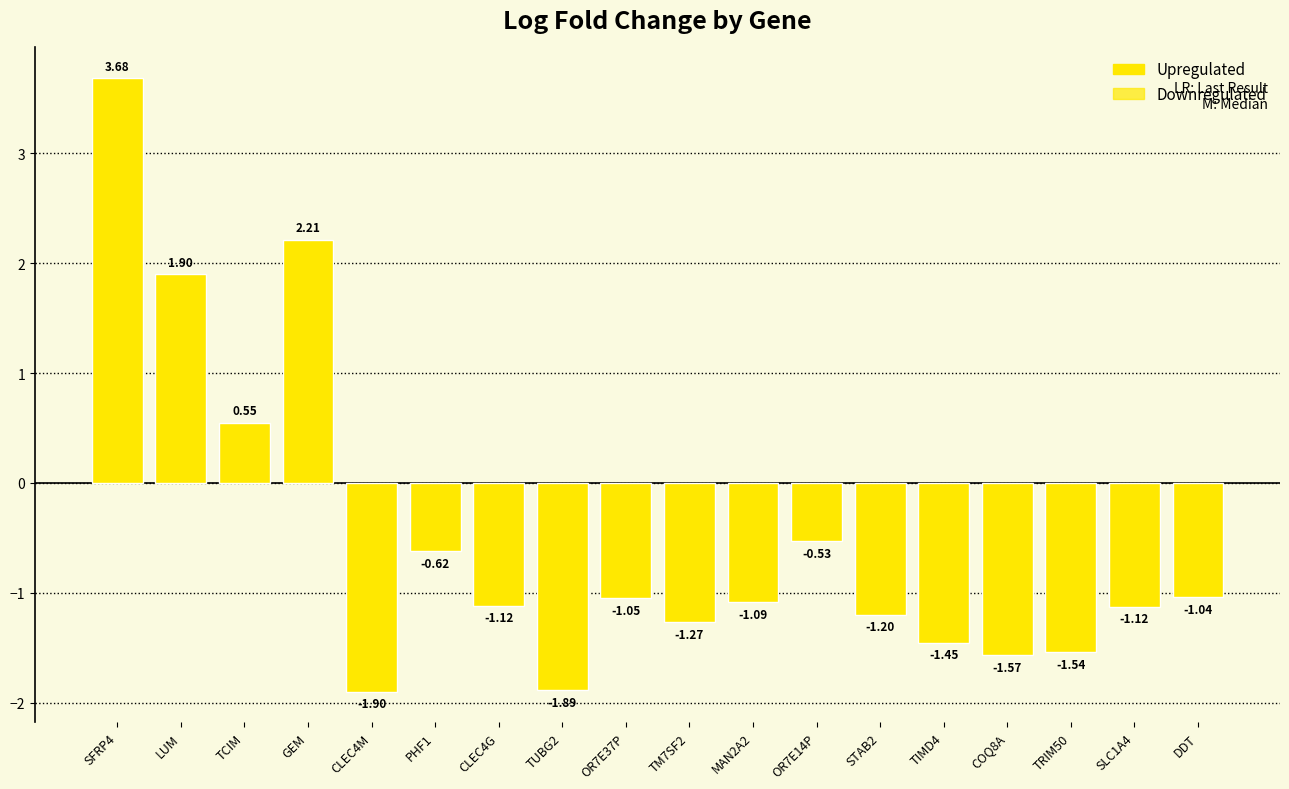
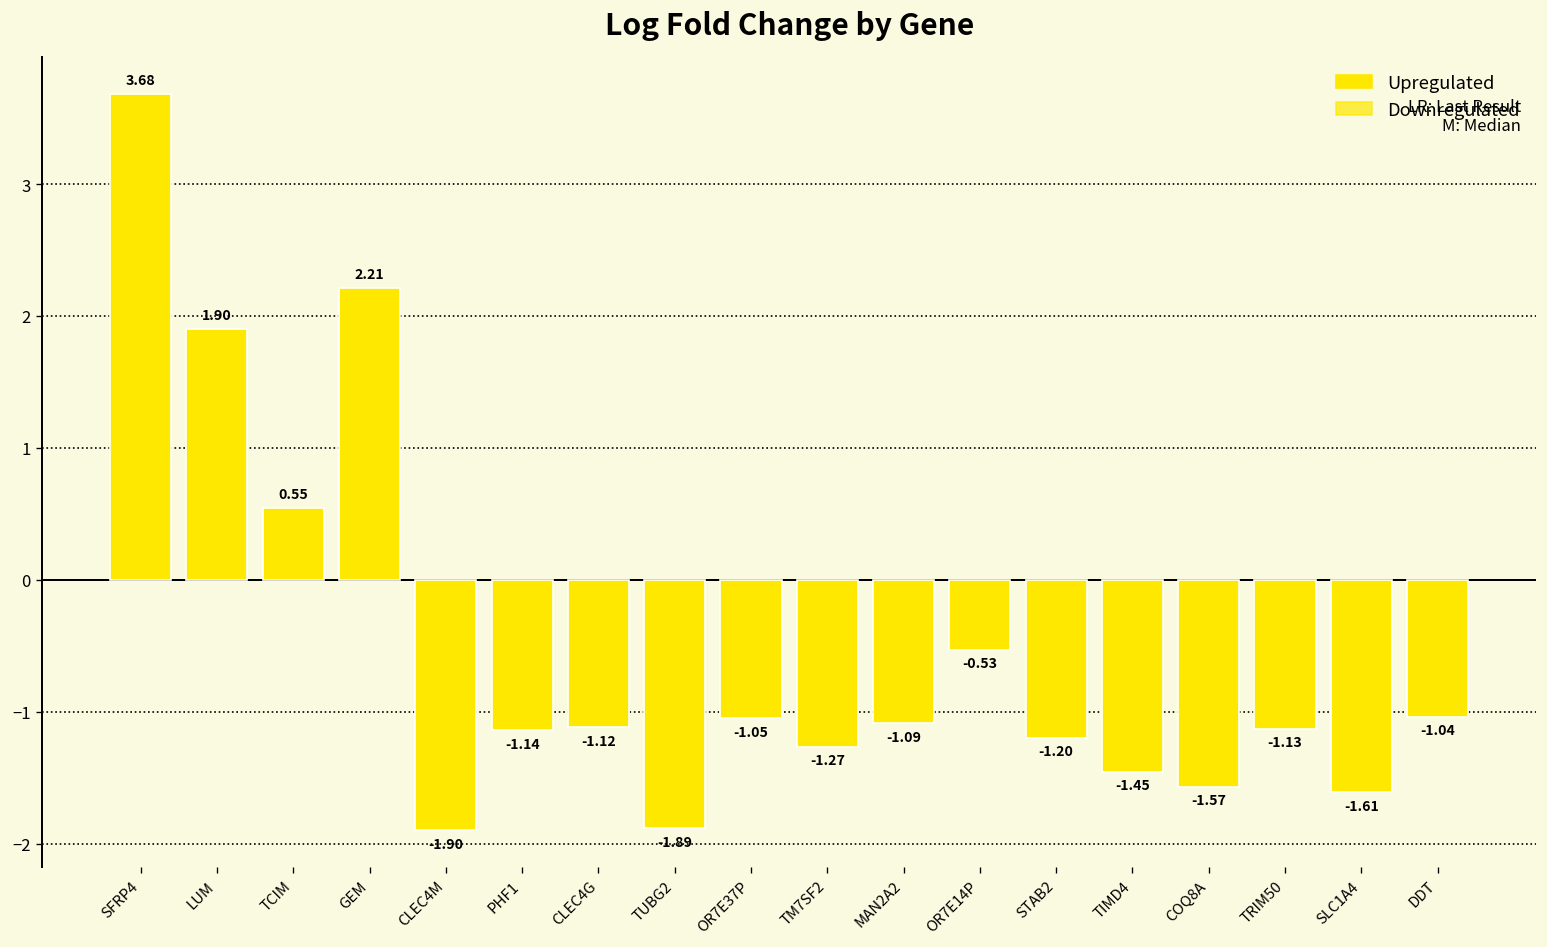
PHF1: -0.62 -> -1.14
TRIM50: -1.54 -> -1.13
SLC1A4: -1.12 -> -1.61
